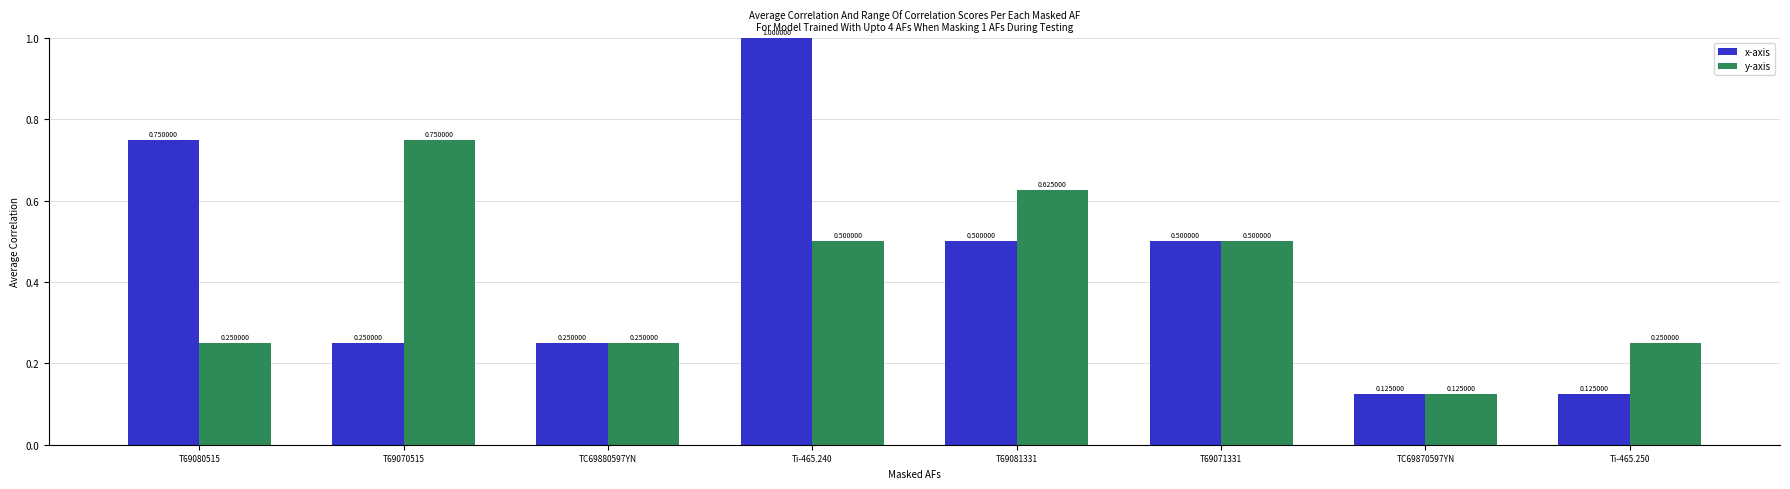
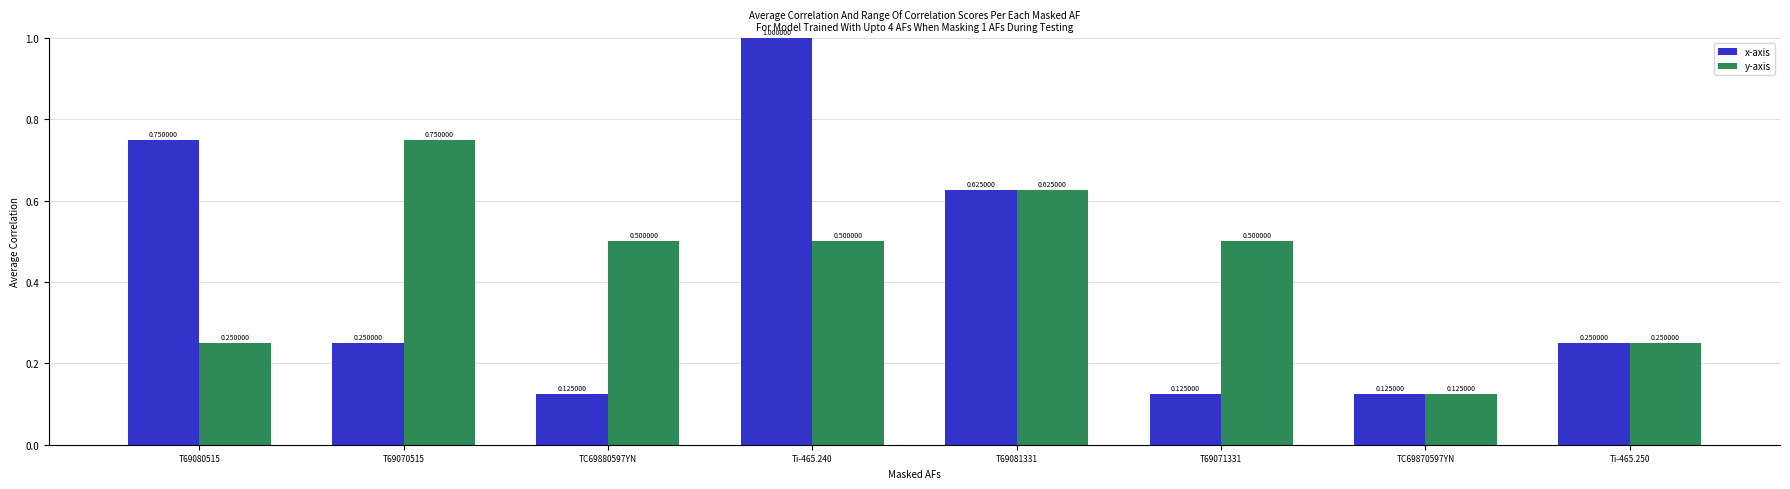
x-axis, TC69880597YN: 0.250000 -> 0.125000
y-axis, TC69880597YN: 0.250000 -> 0.500000
x-axis, T69081331: 0.500000 -> 0.625000
x-axis, T69071331: 0.500000 -> 0.125000
x-axis, Ti-465.250: 0.125000 -> 0.250000
